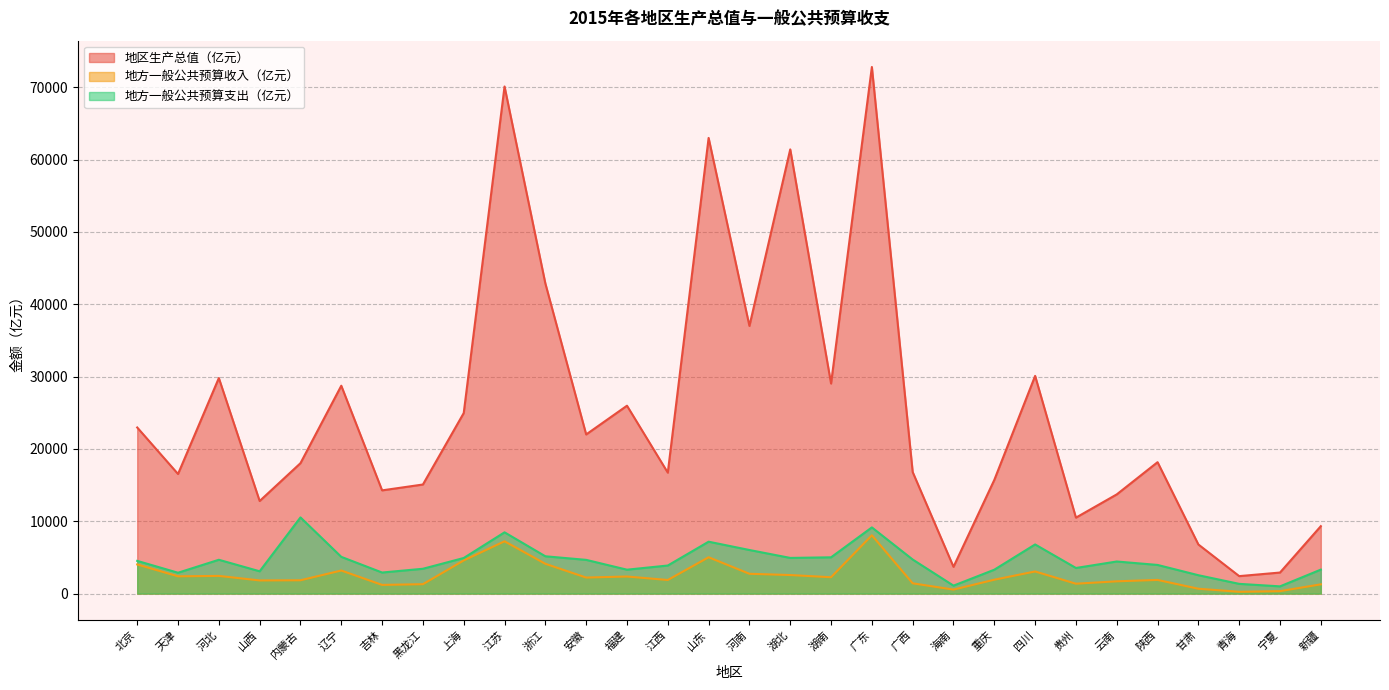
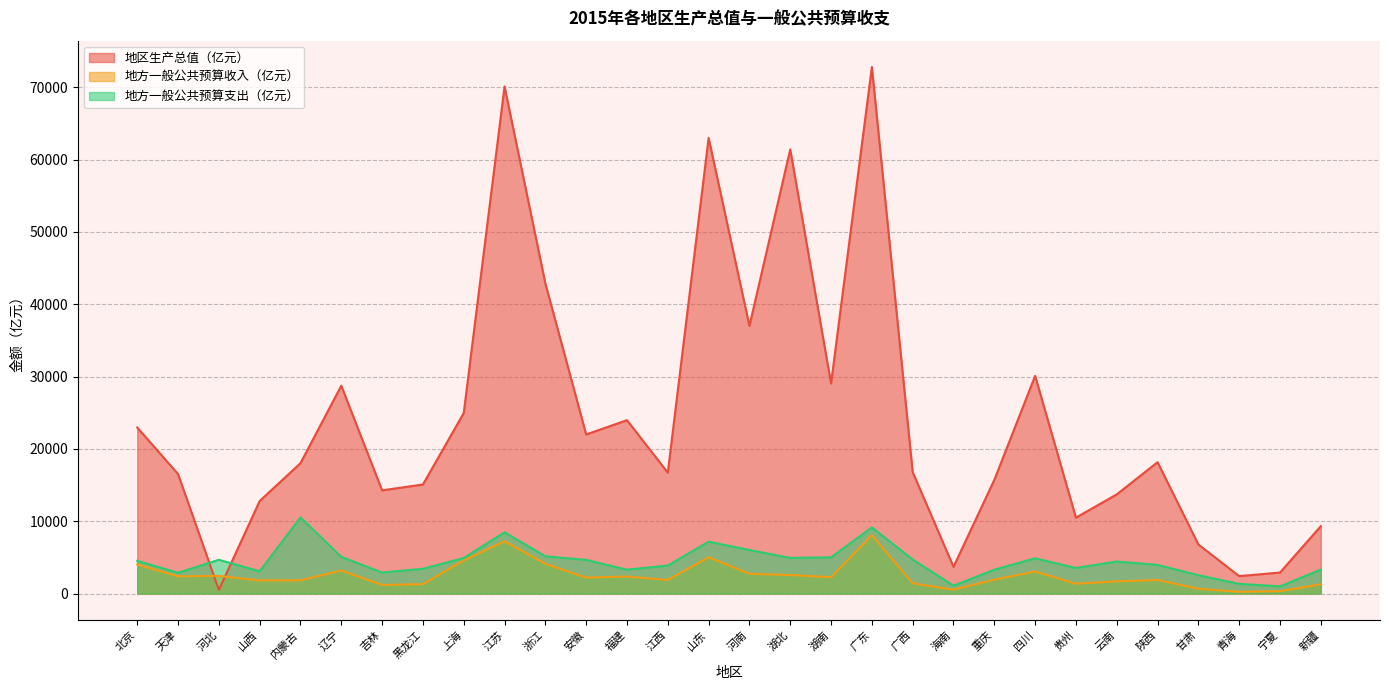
地区生产总值（亿元）, 河北: 30000 -> 1000
地区生产总值（亿元）, 福建: 26000 -> 24000
地方一般公共预算支出（亿元）, 四川: 7000 -> 5000
